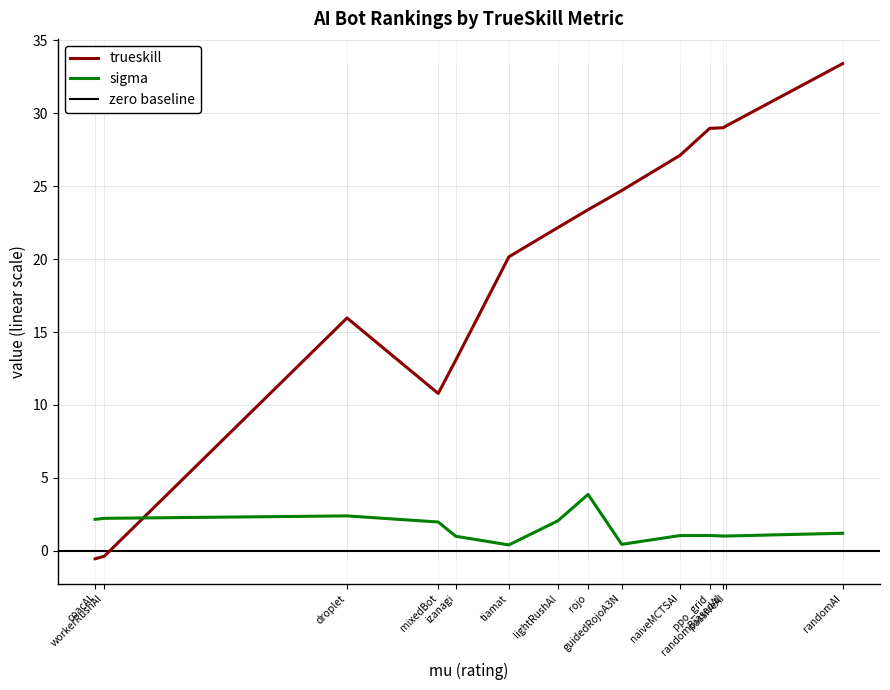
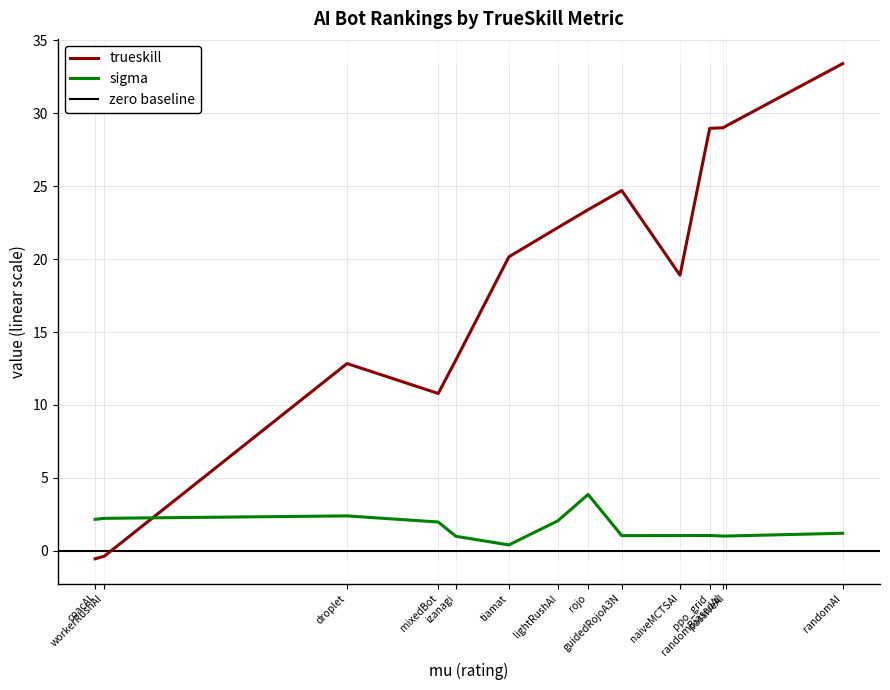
trueskill, droplet: 16.0 -> 12.8
sigma, guidedRojoA3N: 0.4 -> 1.0
trueskill, naiveMCTSAI: 27.1 -> 18.9
